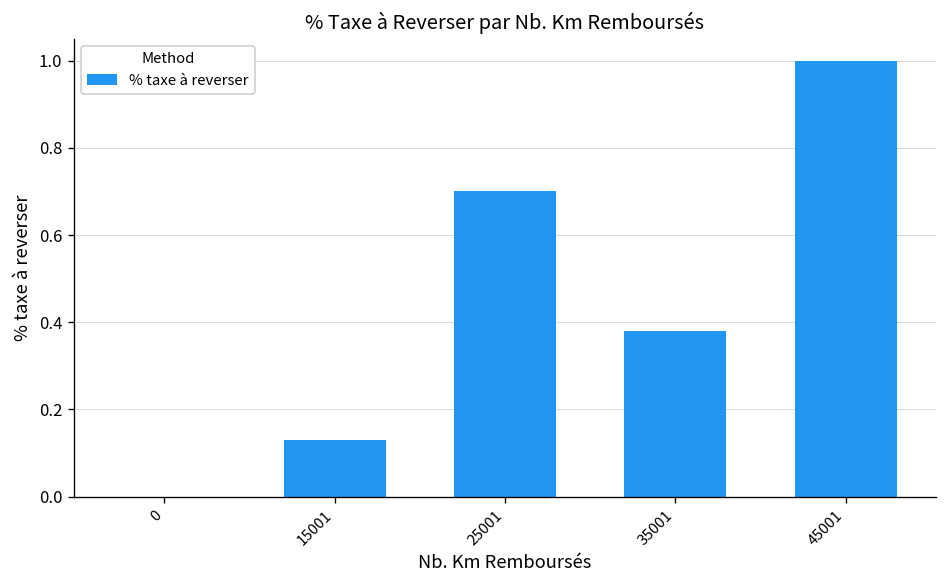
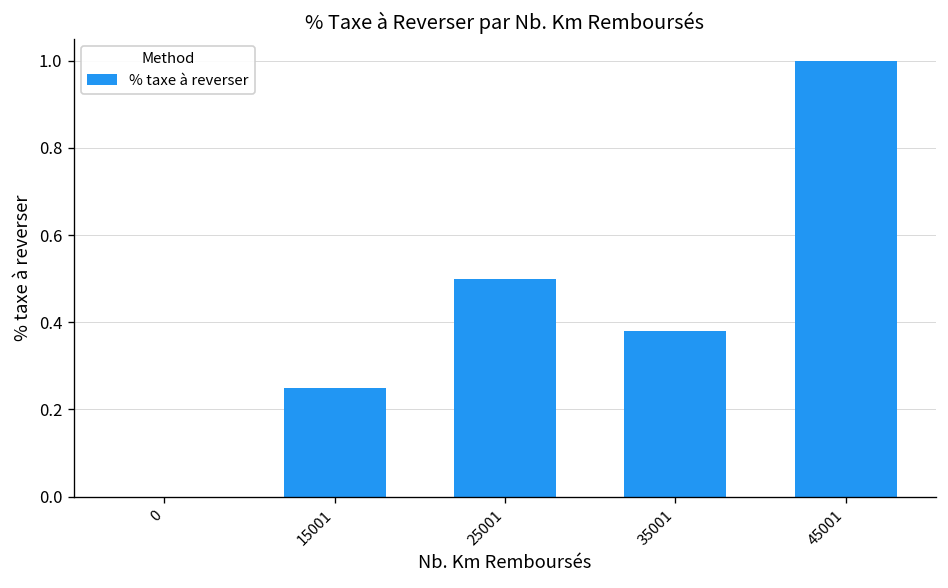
15001: 0.13 -> 0.25
25001: 0.7 -> 0.5
